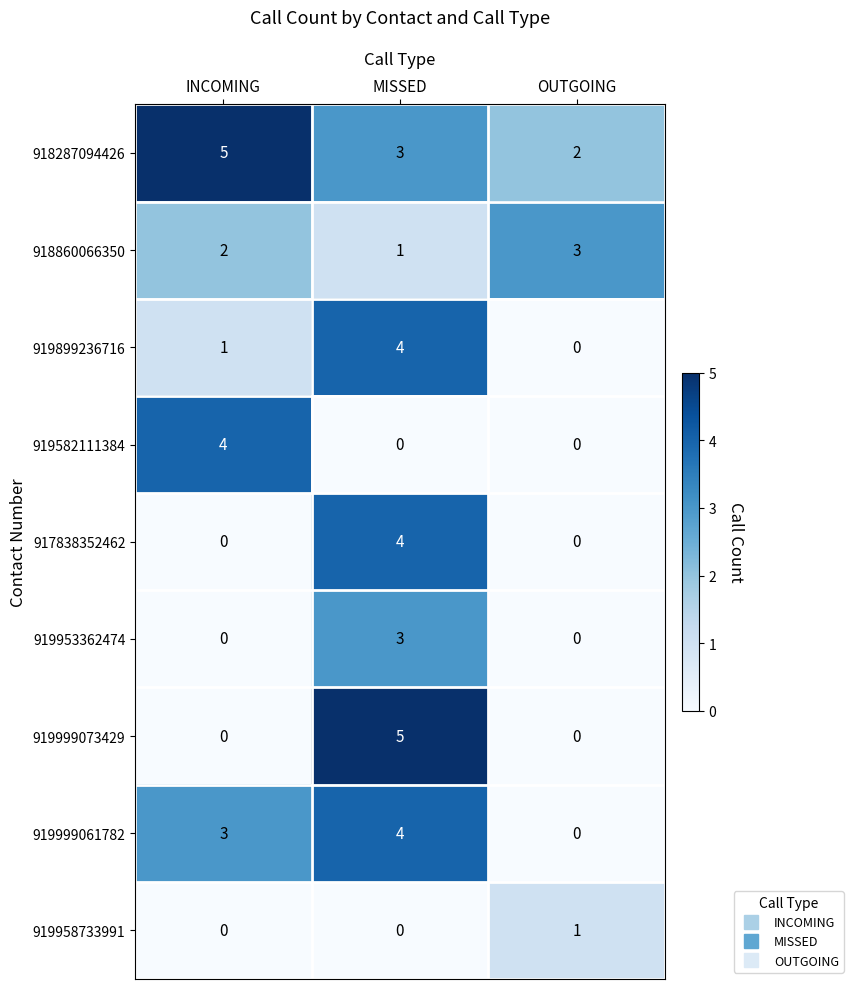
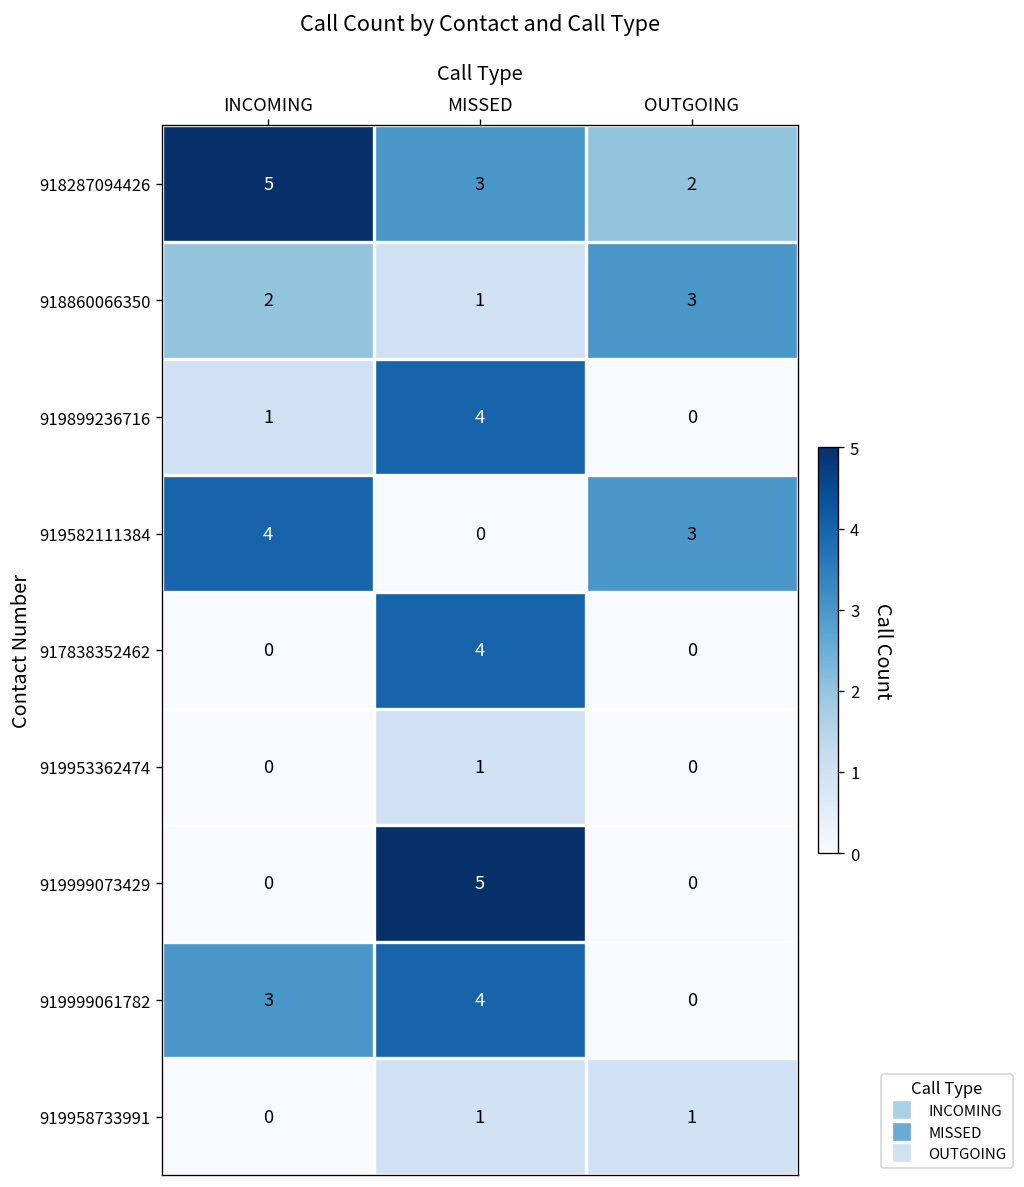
919582111384, OUTGOING: 0 -> 3
919953362474, MISSED: 3 -> 1
919958733991, MISSED: 0 -> 1
